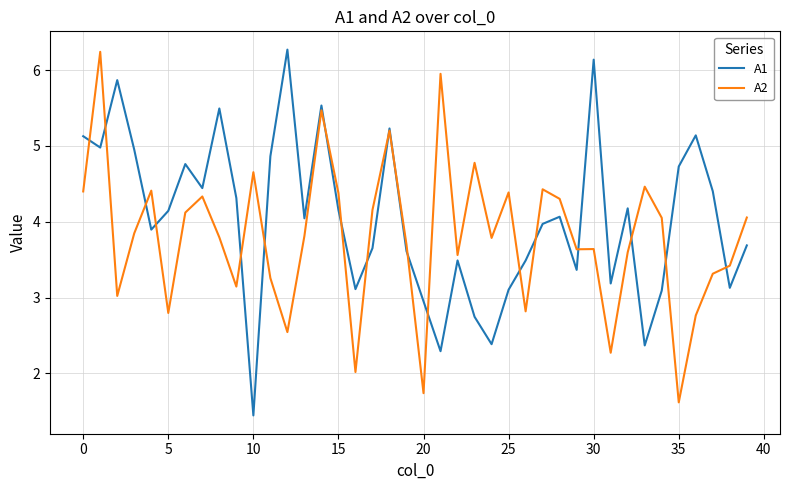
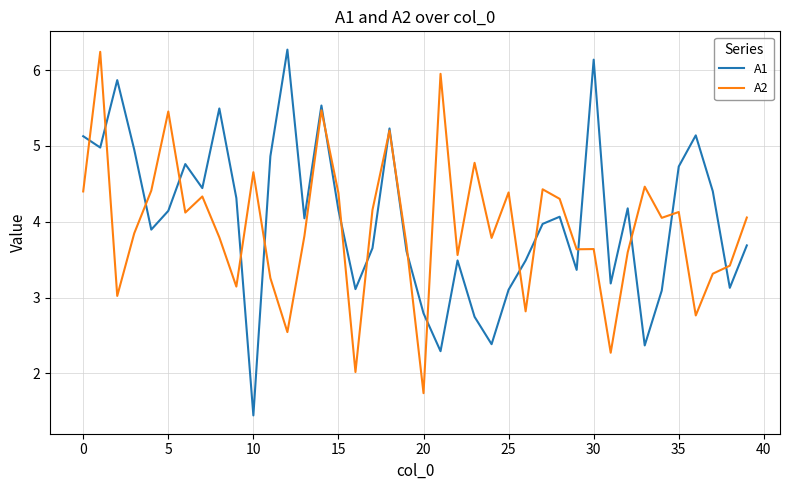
A2, 5: 2.8 -> 5.5
A1, 20: 3.0 -> 2.8
A2, 35: 1.6 -> 4.1
